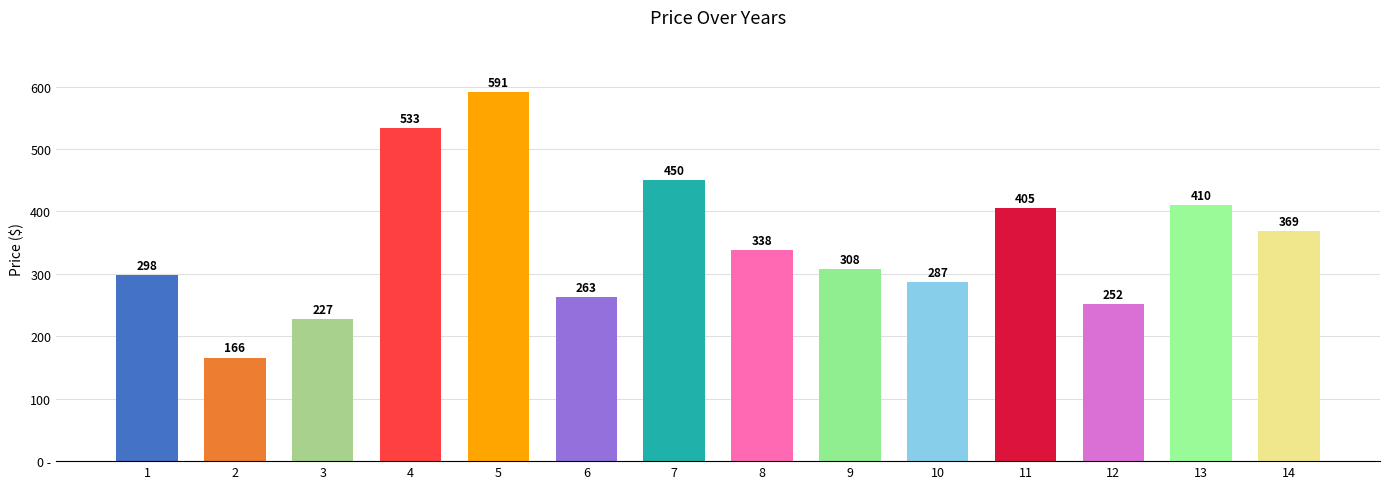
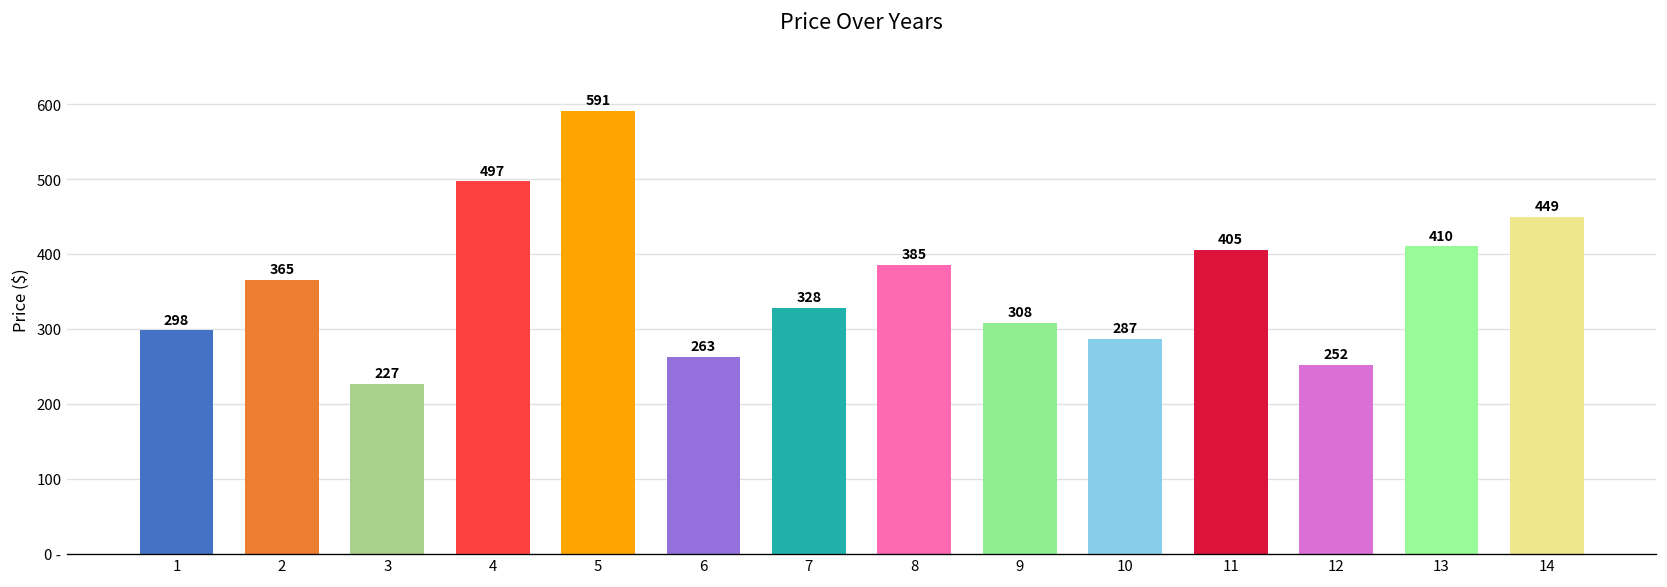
2: 166 -> 365
4: 533 -> 497
7: 450 -> 328
8: 338 -> 385
14: 369 -> 449
